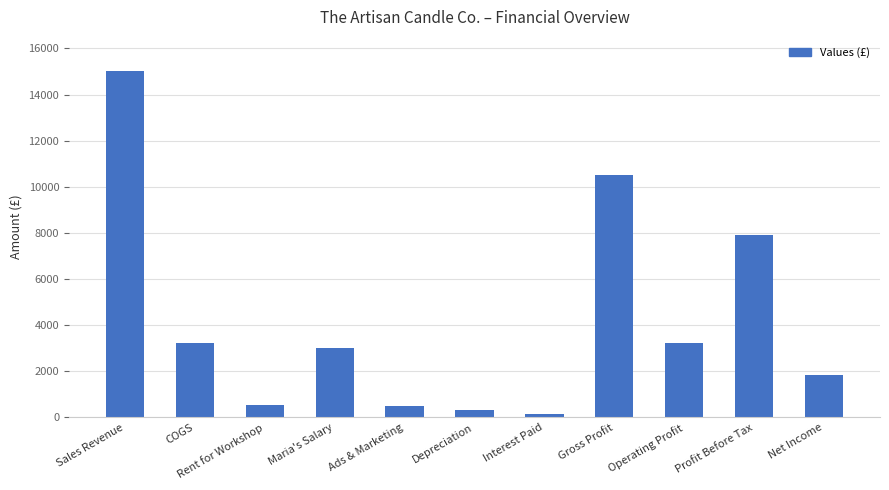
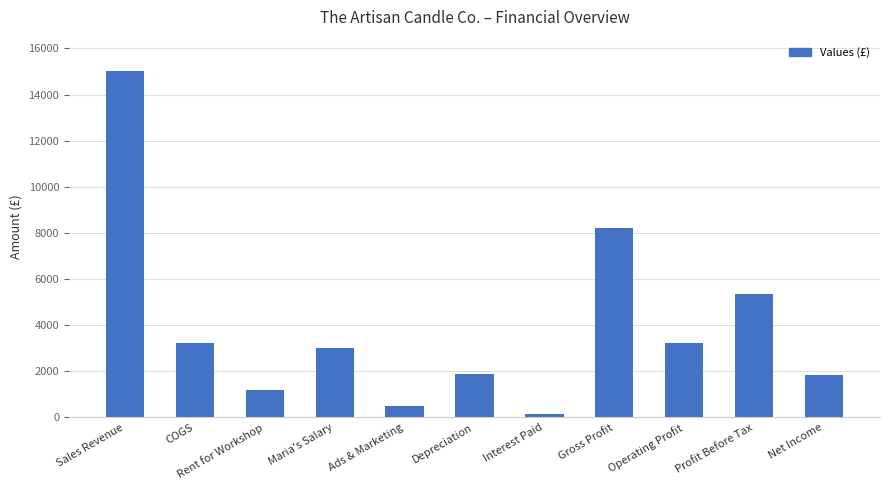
Rent for Workshop: 500 -> 1200
Depreciation: 300 -> 1900
Gross Profit: 10500 -> 8200
Profit Before Tax: 7900 -> 5400
